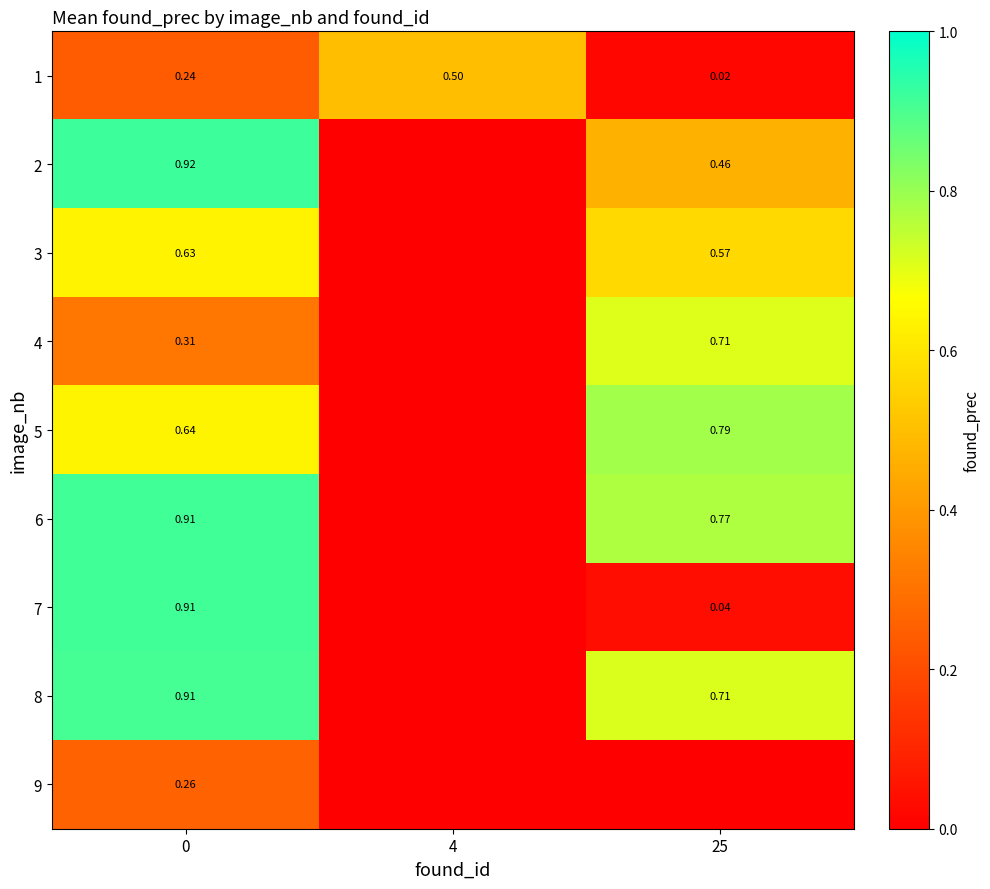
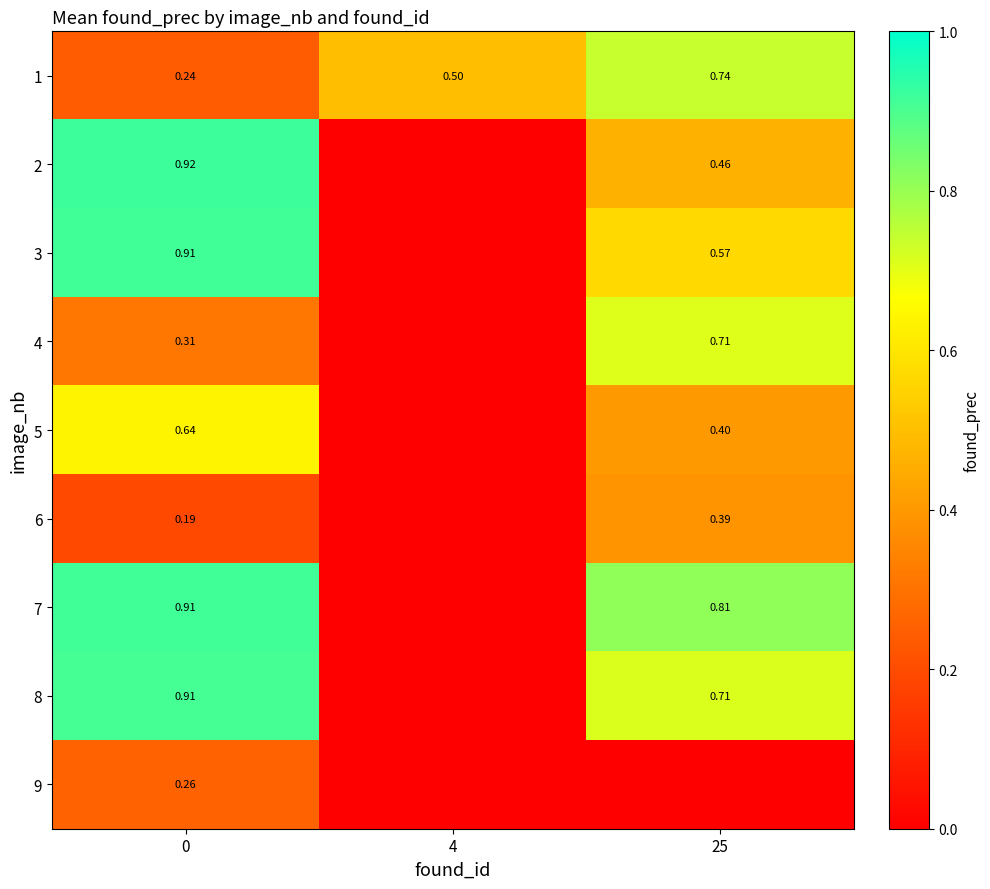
1, 25: 0.02 -> 0.74
3, 0: 0.63 -> 0.91
5, 25: 0.79 -> 0.40
6, 0: 0.91 -> 0.19
6, 25: 0.77 -> 0.39
7, 25: 0.04 -> 0.81
